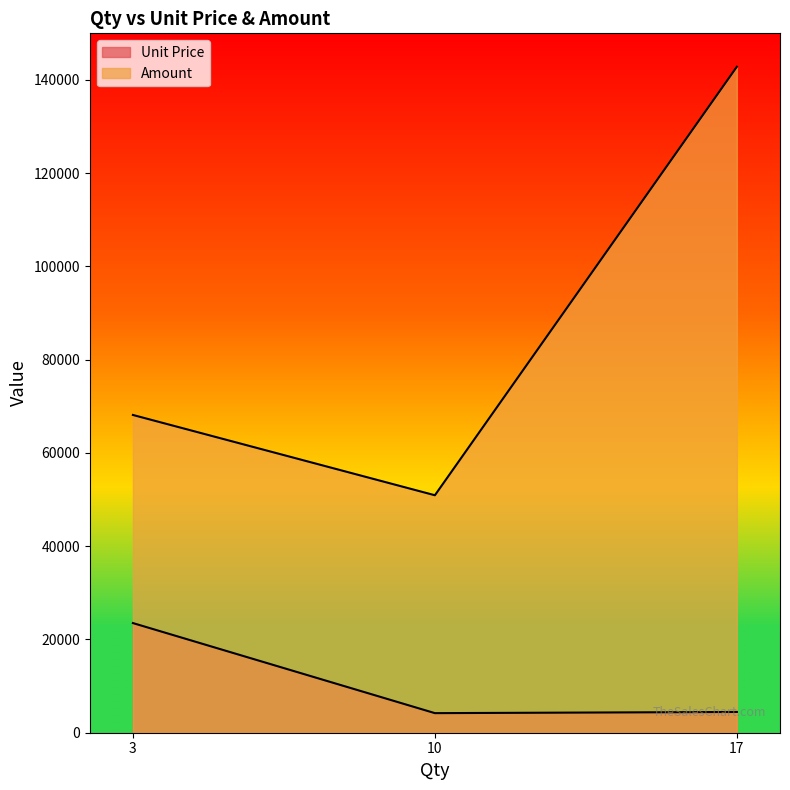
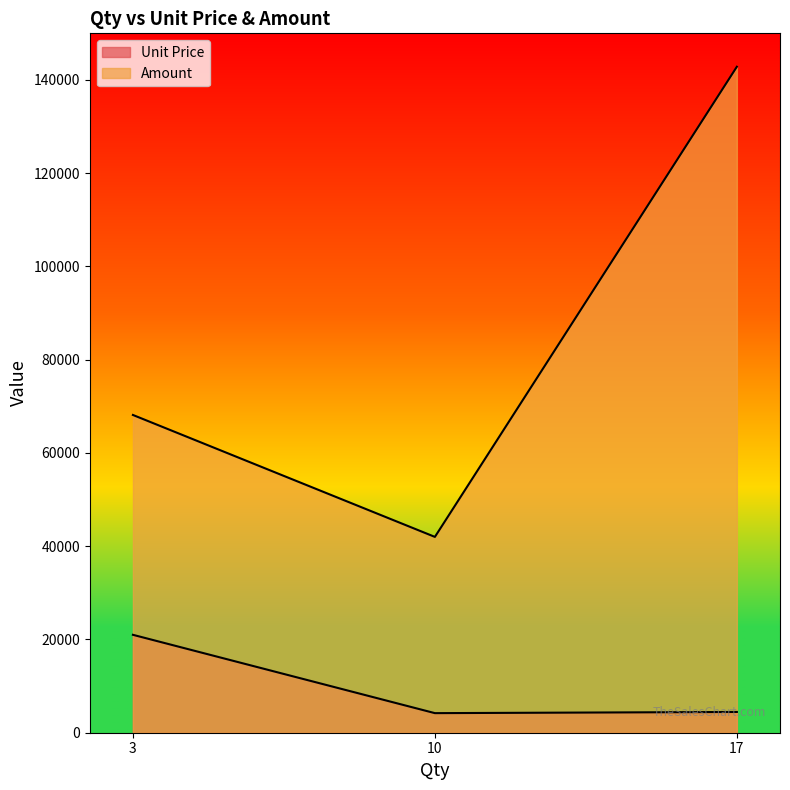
Unit Price, 3: 24000 -> 21000
Amount, 10: 51000 -> 42000
